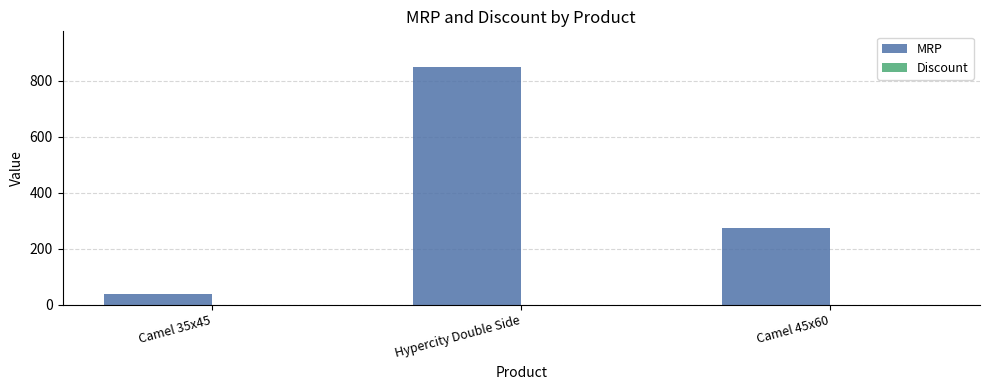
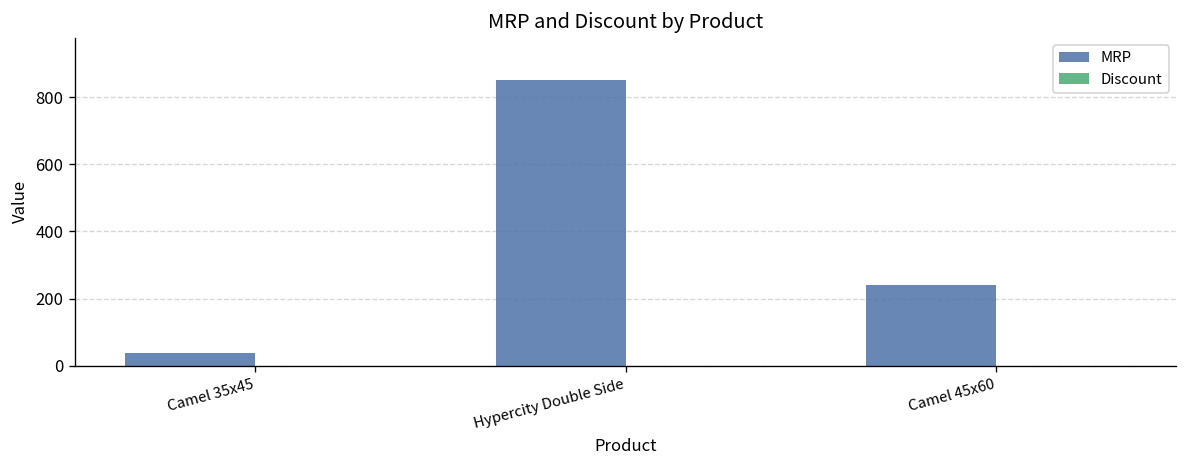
MRP, Camel 45x60: 280 -> 240
